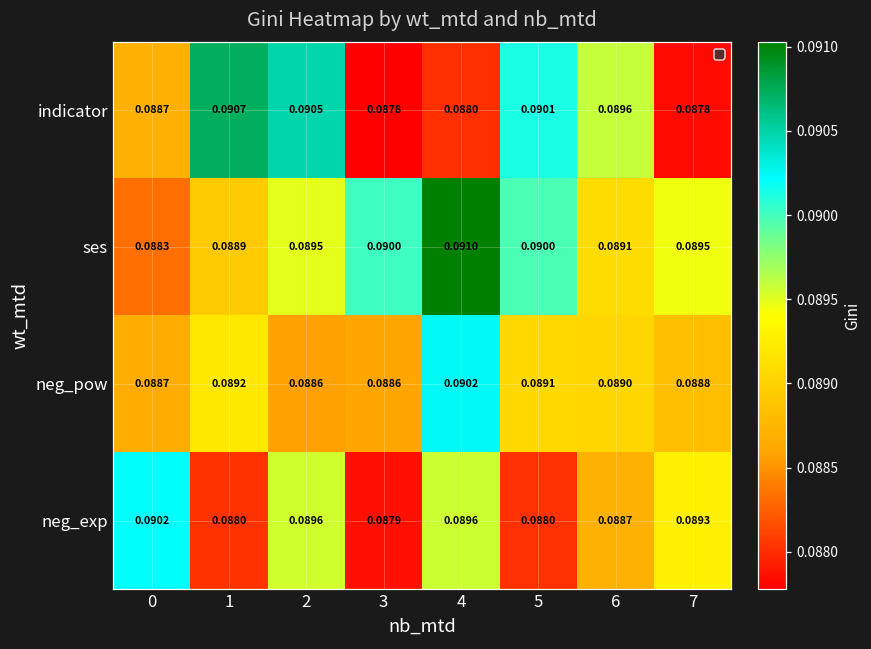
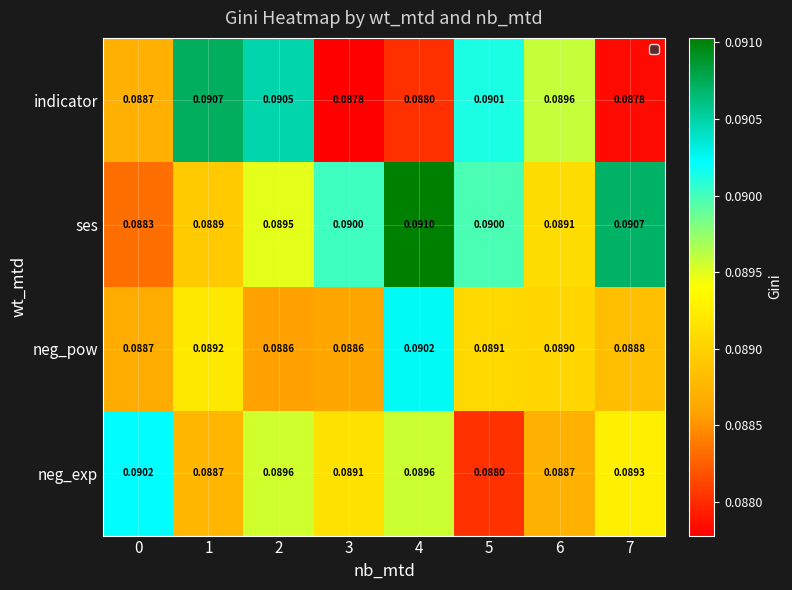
ses, 7: 0.0895 -> 0.0907
neg_exp, 1: 0.0880 -> 0.0887
neg_exp, 3: 0.0879 -> 0.0891
